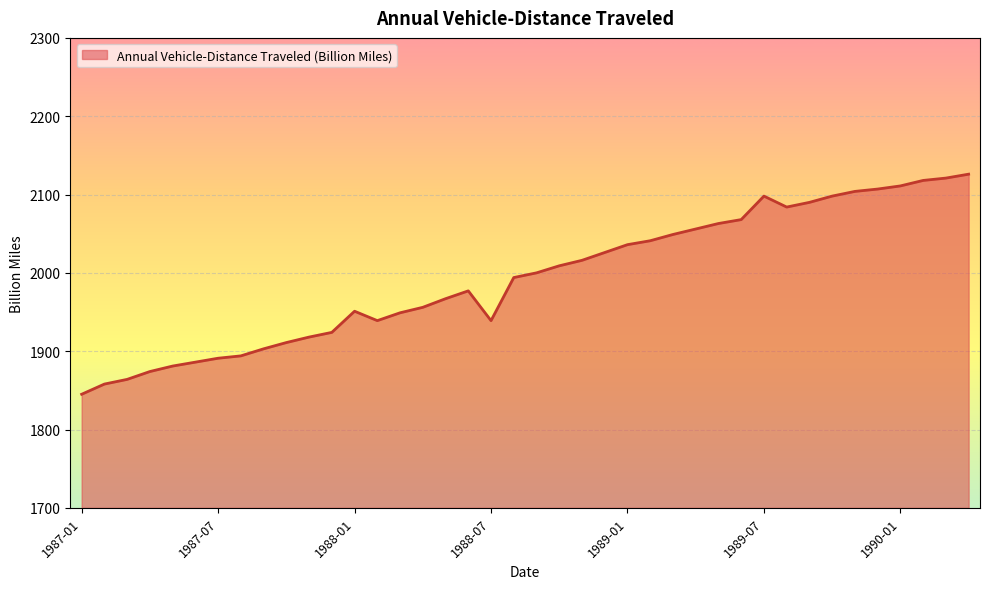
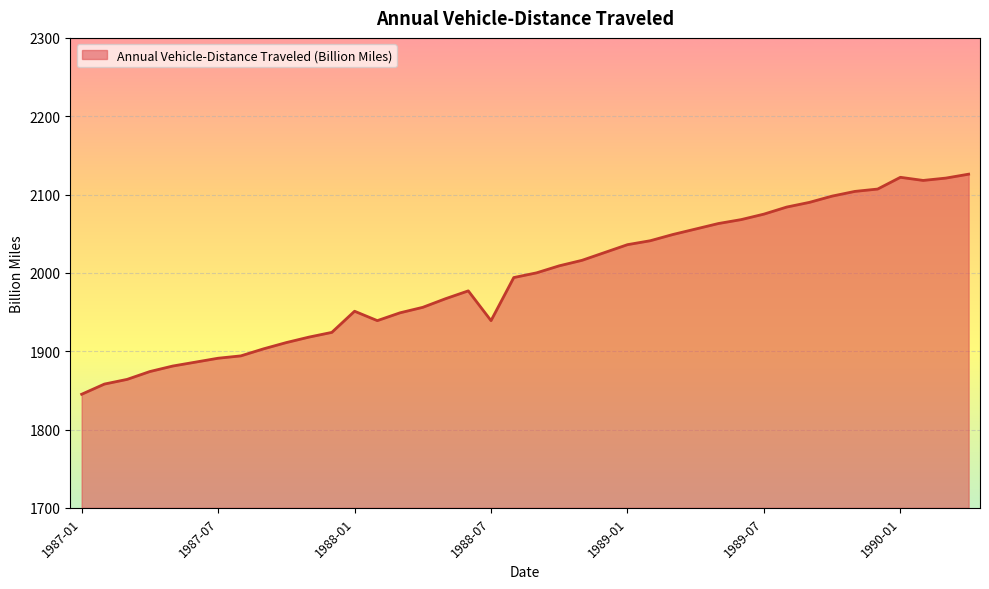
1989-07: 2100 -> 2080
1990-01: 2110 -> 2120
